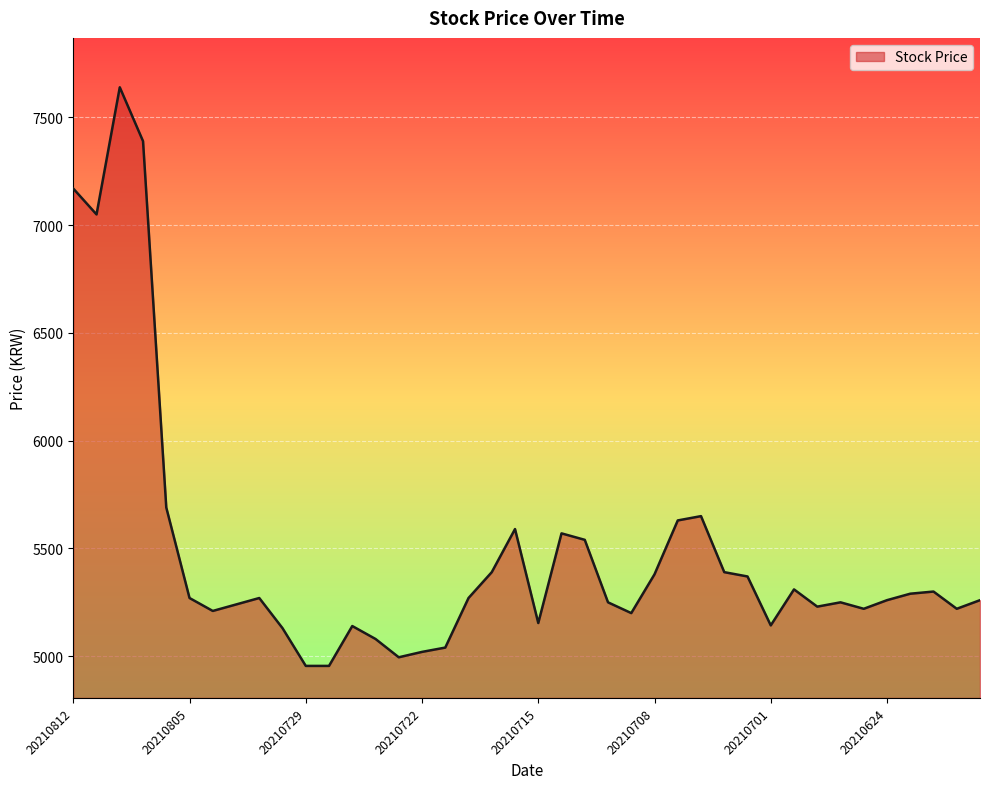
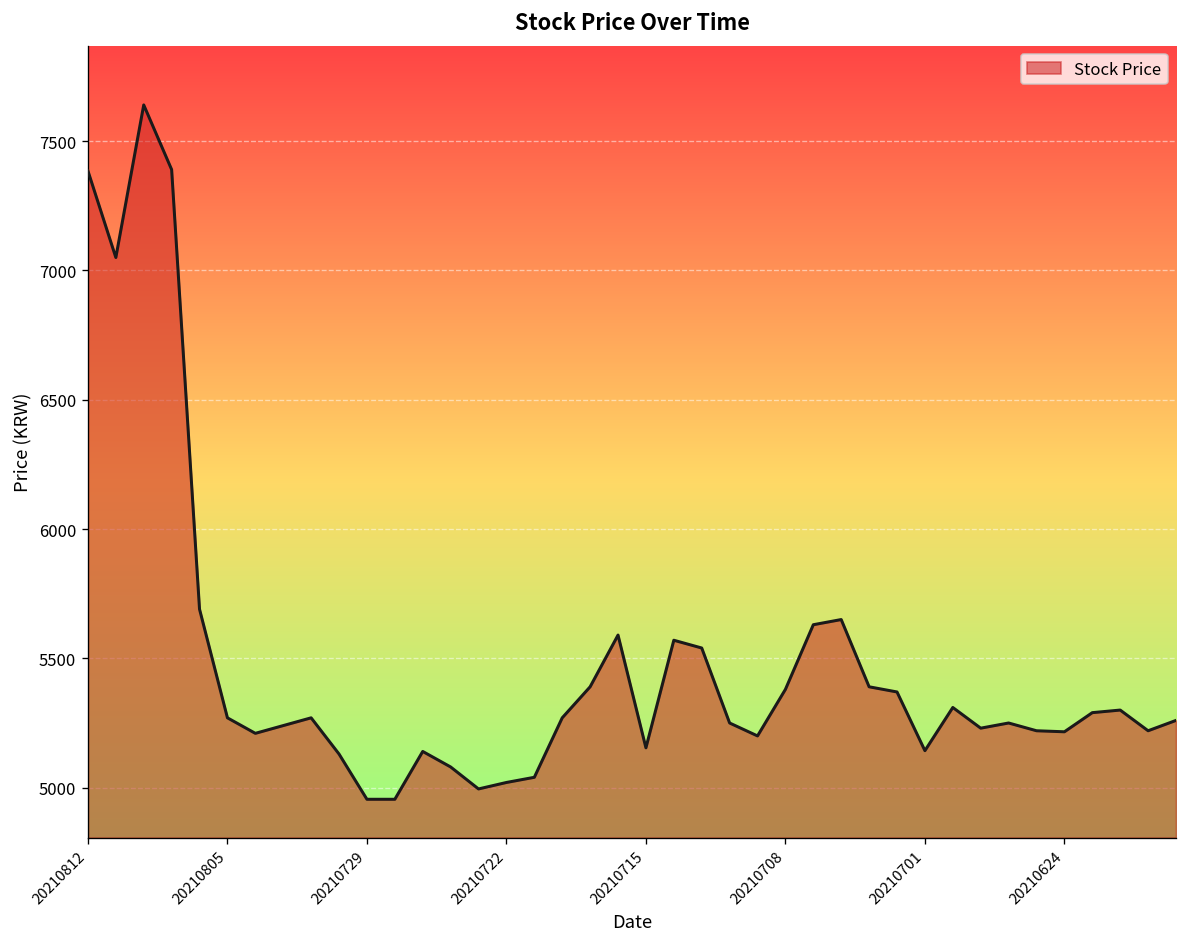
20210812: 7170 -> 7390
20210624: 5260 -> 5220
